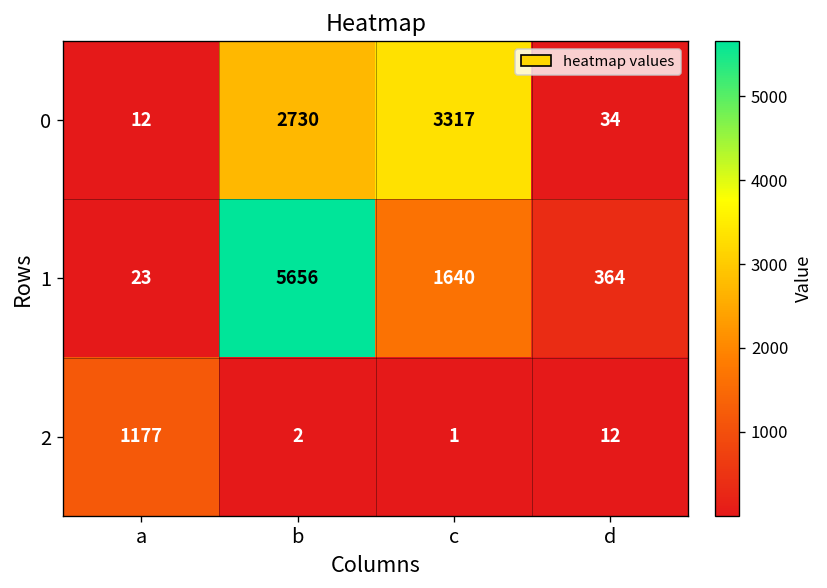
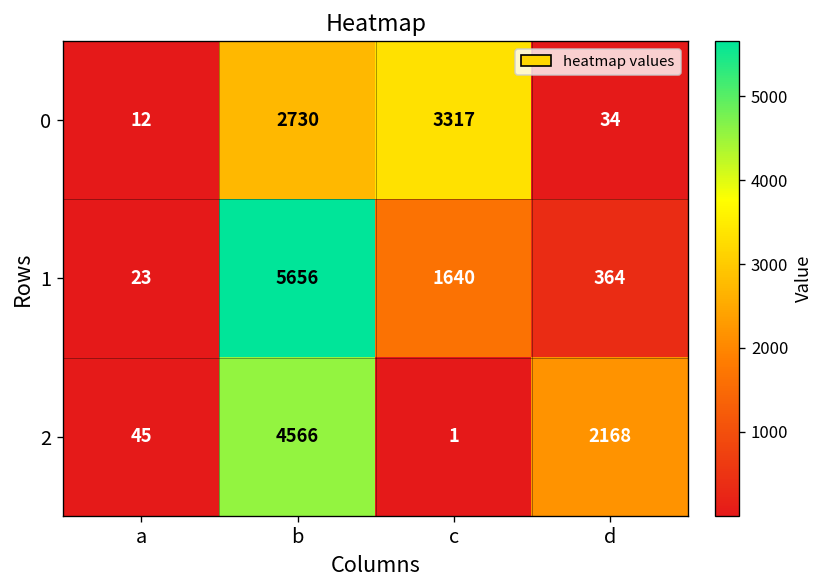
2, a: 1177 -> 45
2, b: 2 -> 4566
2, d: 12 -> 2168
